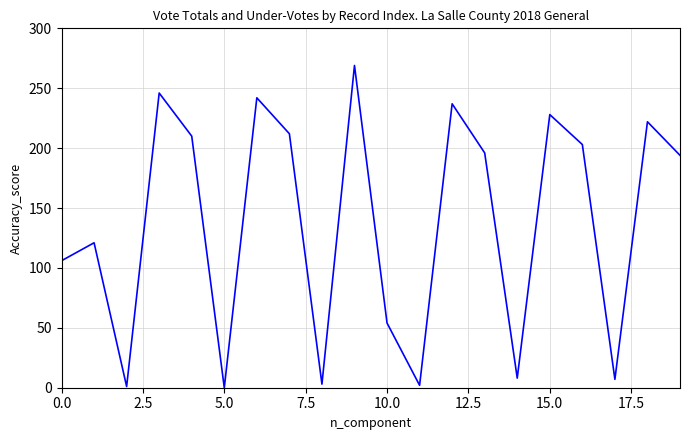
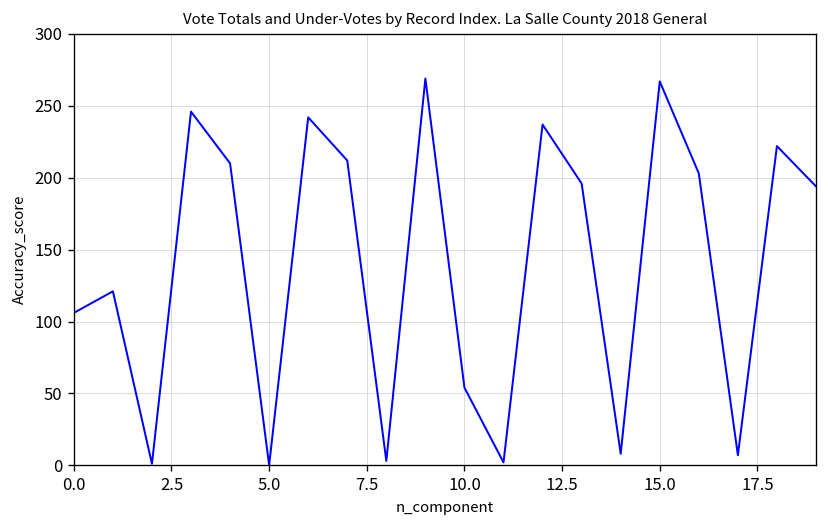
15.0: 228 -> 267
